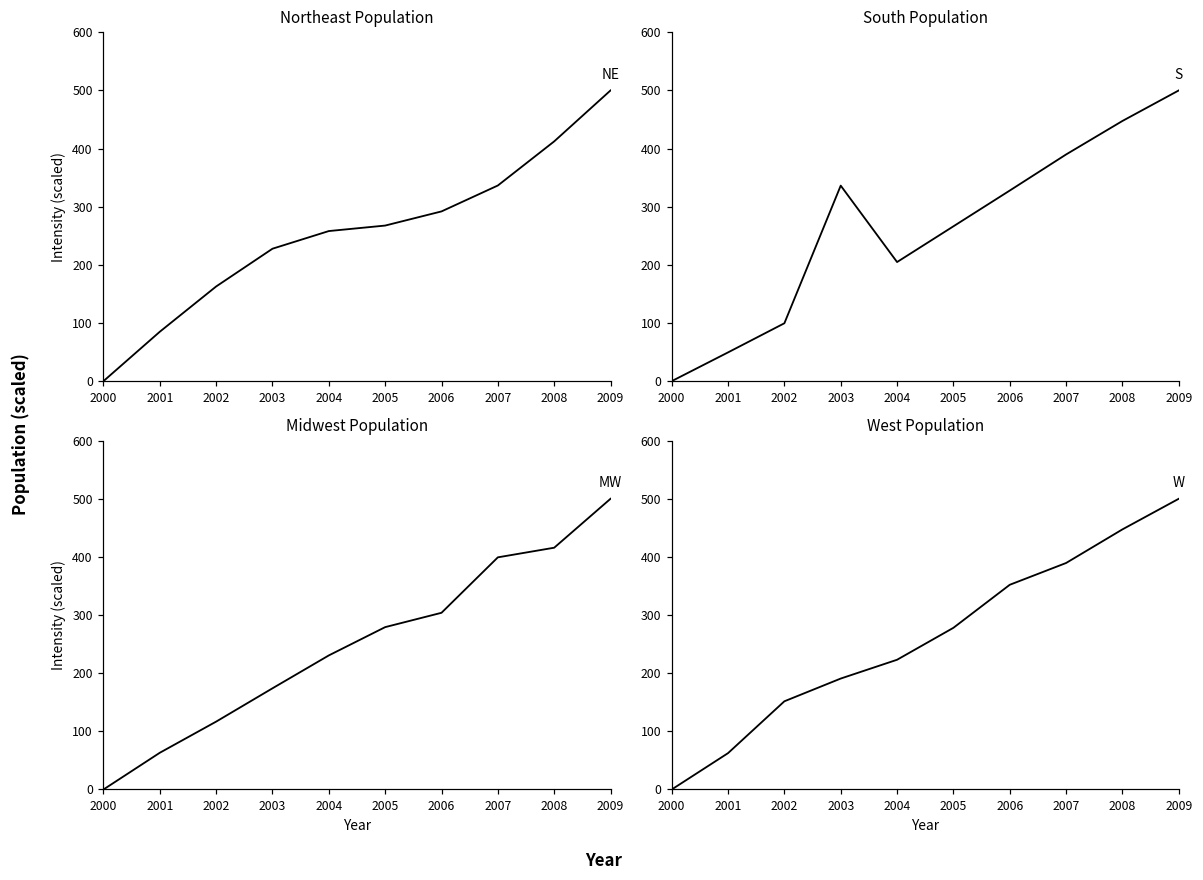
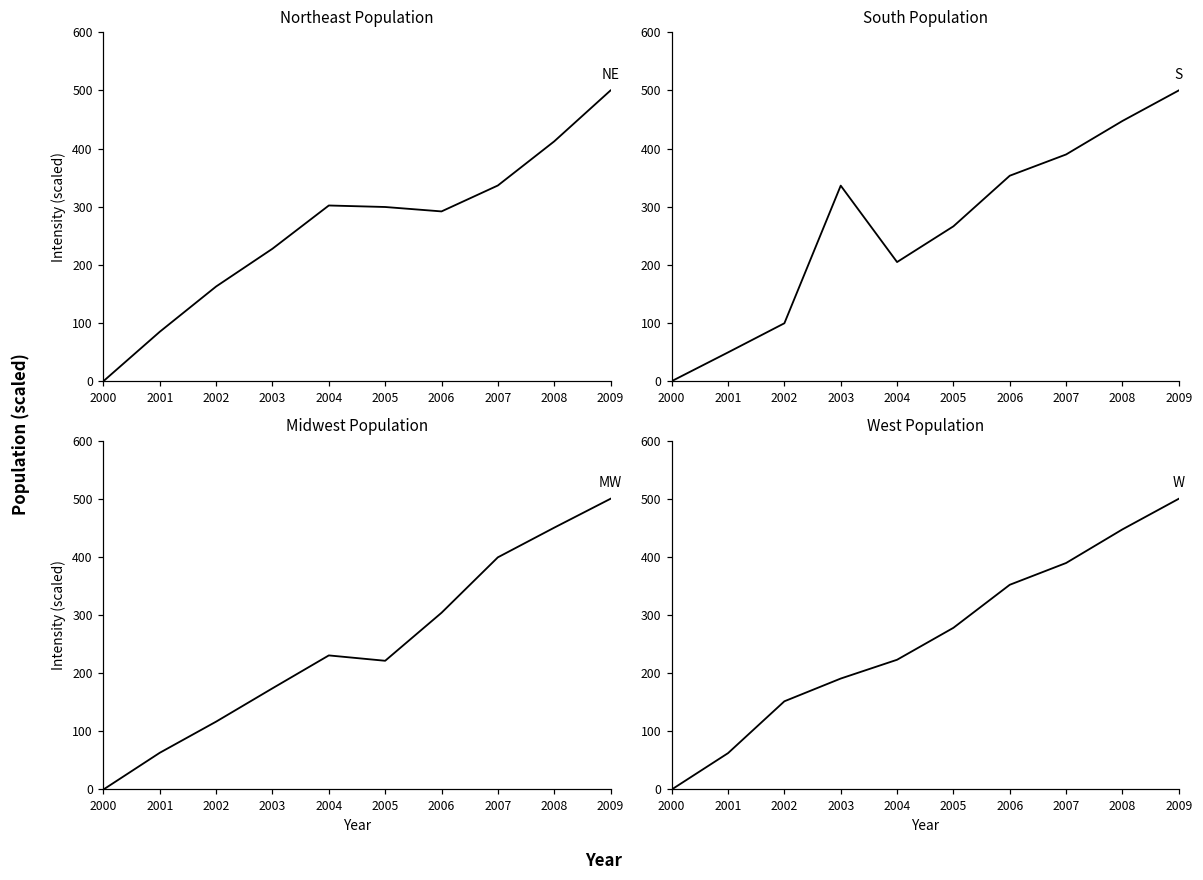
Northeast Population, 2004: 260 -> 300
Northeast Population, 2005: 270 -> 300
South Population, 2006: 330 -> 350
Midwest Population, 2005: 280 -> 220
Midwest Population, 2008: 420 -> 450
